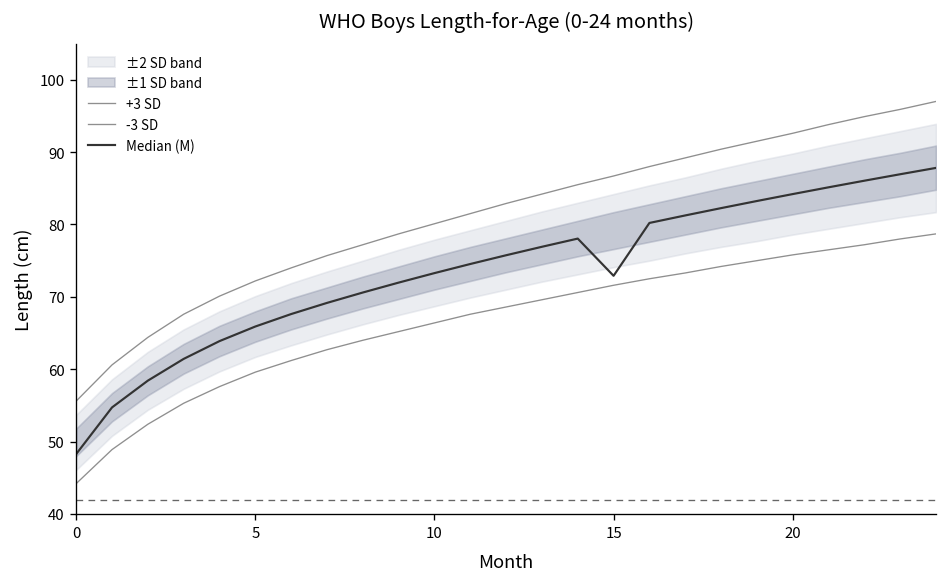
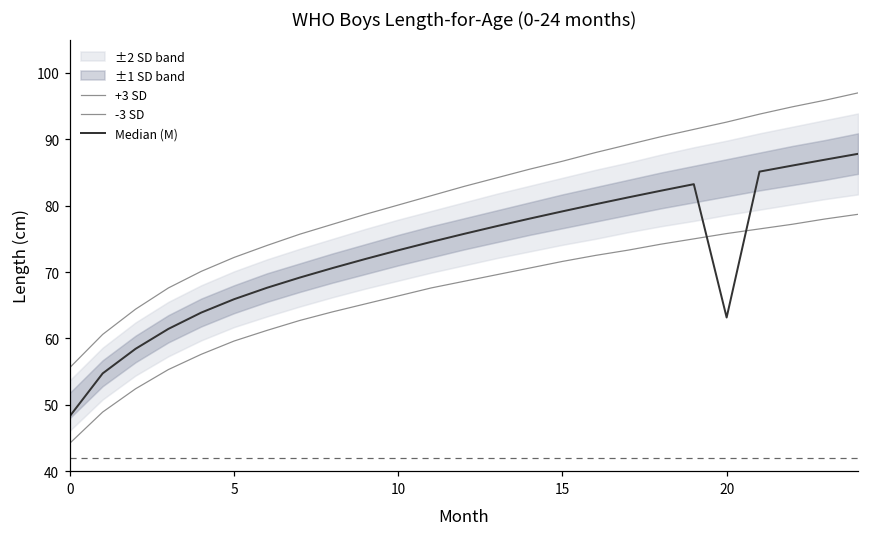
Median (M), 15: 73 -> 79
Median (M), 20: 84 -> 63
